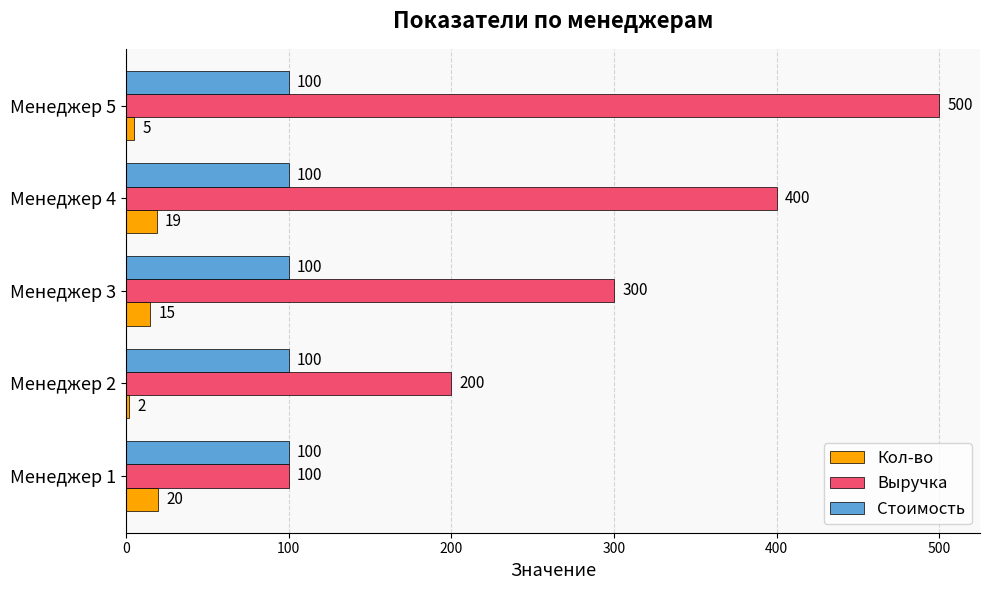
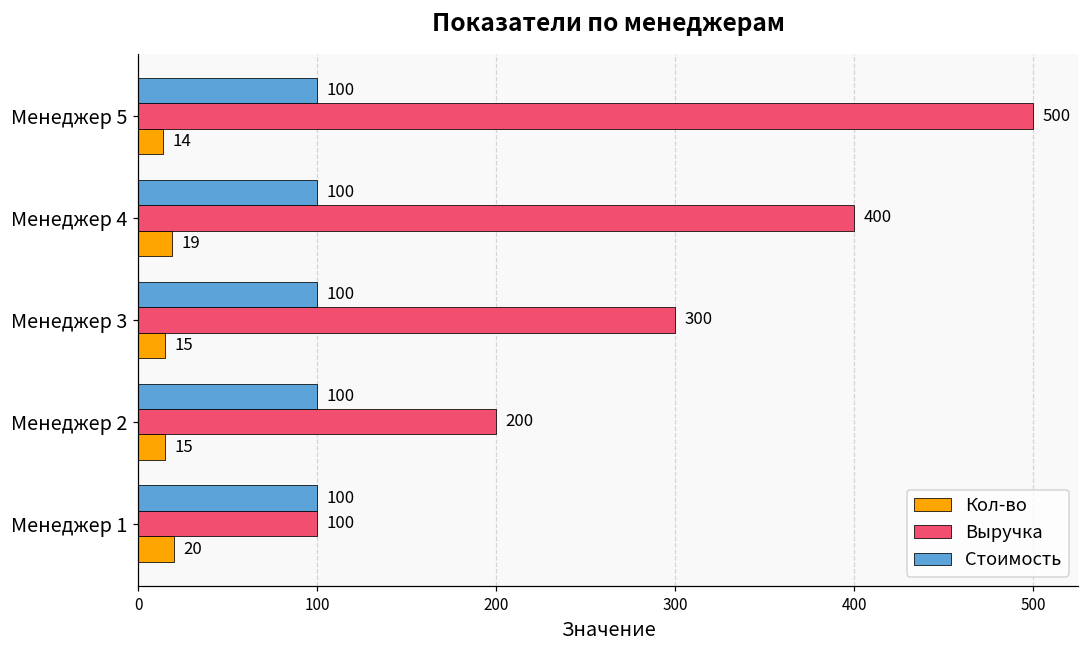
Кол-во, Менеджер 5: 5 -> 14
Кол-во, Менеджер 2: 2 -> 15
